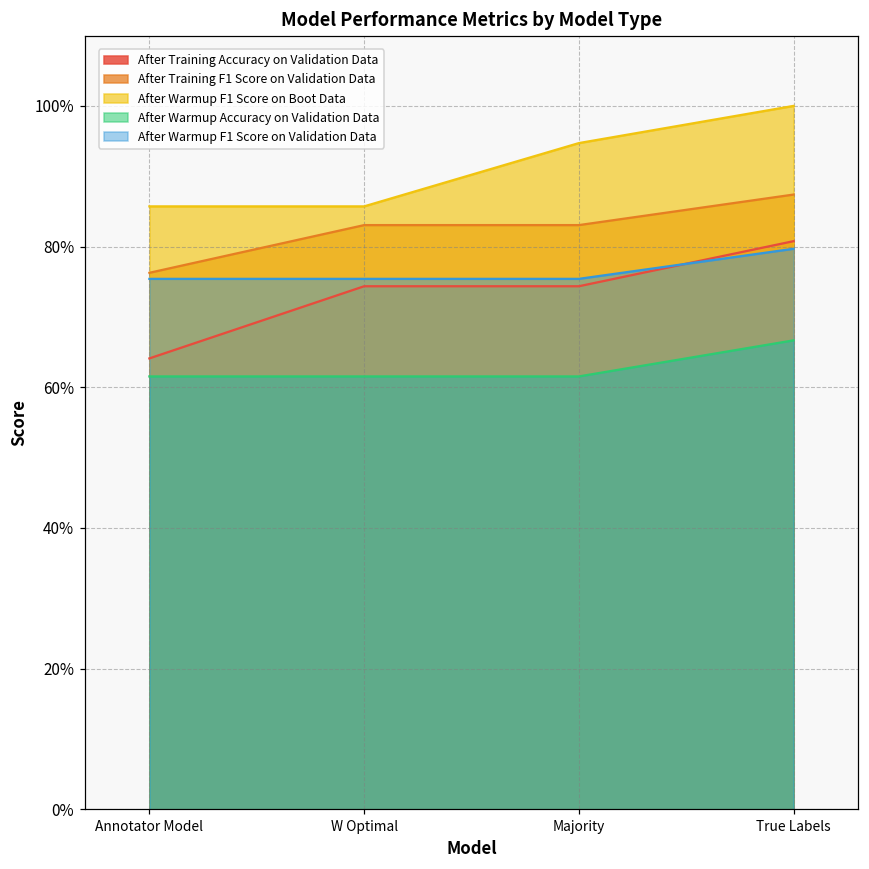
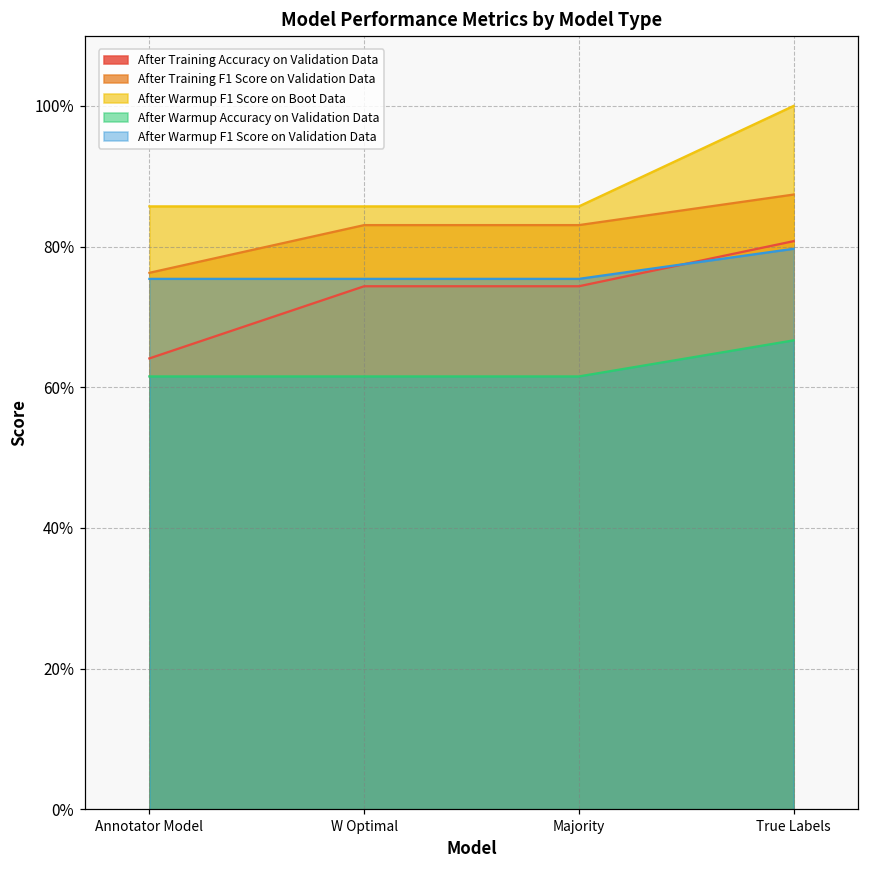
After Warmup F1 Score on Boot Data, Majority: 95% -> 86%
